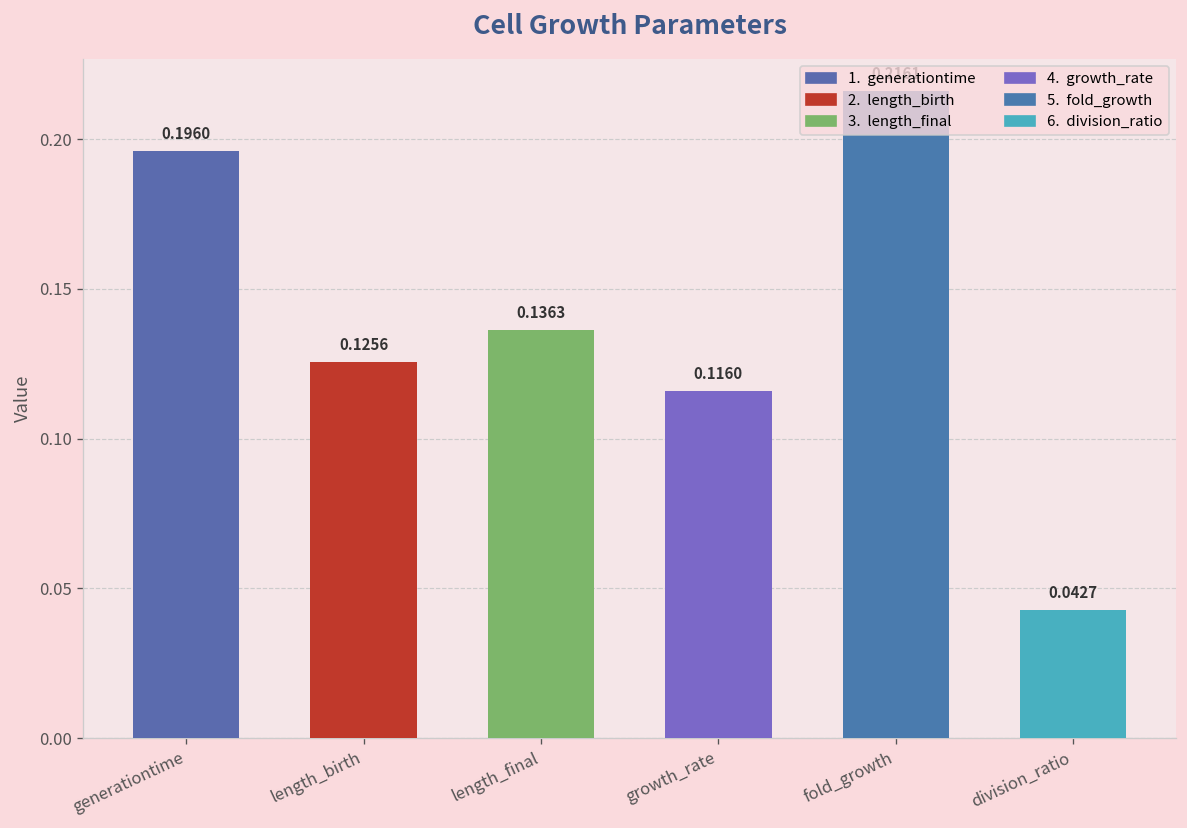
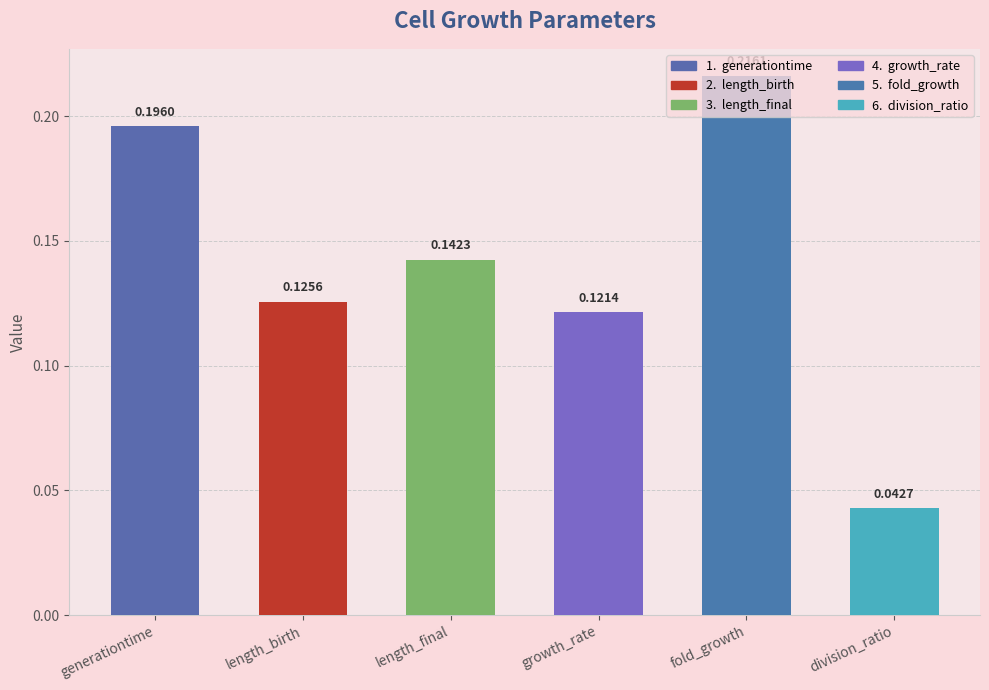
length_final: 0.1363 -> 0.1423
growth_rate: 0.1160 -> 0.1214
